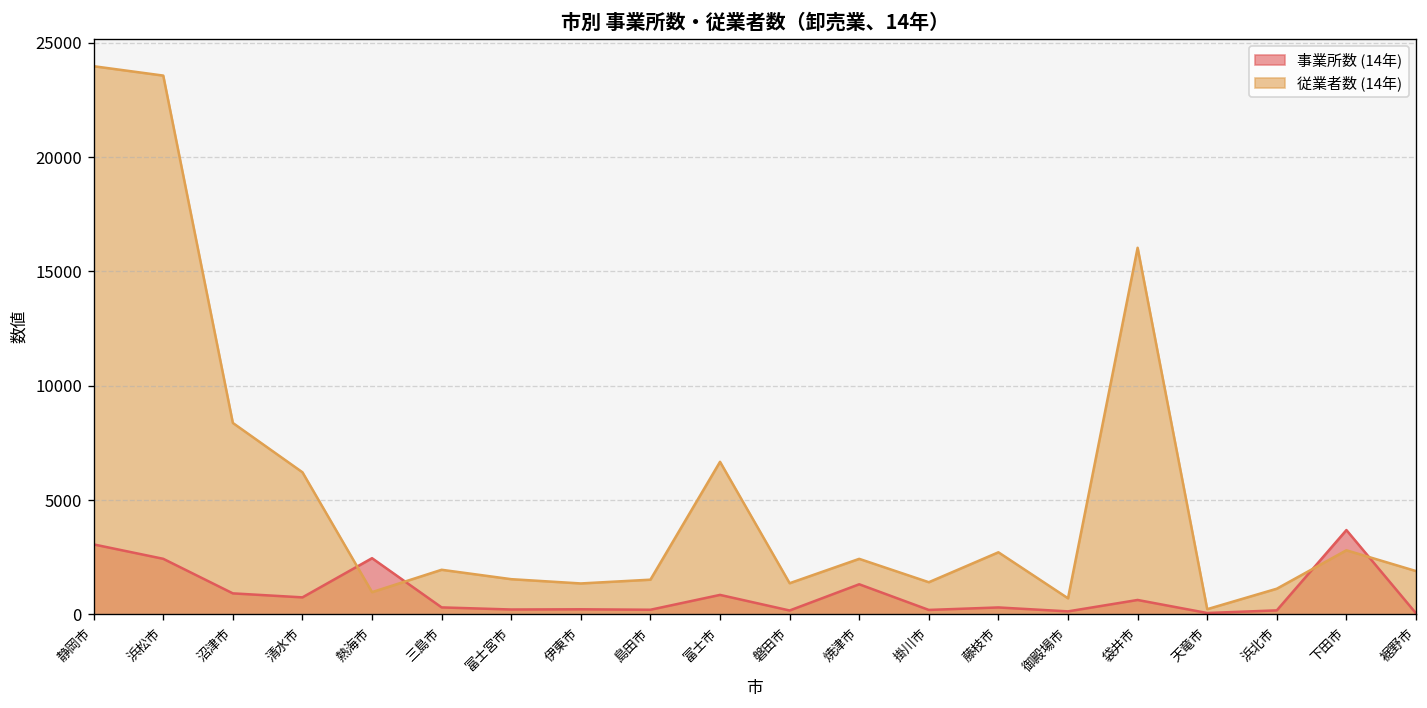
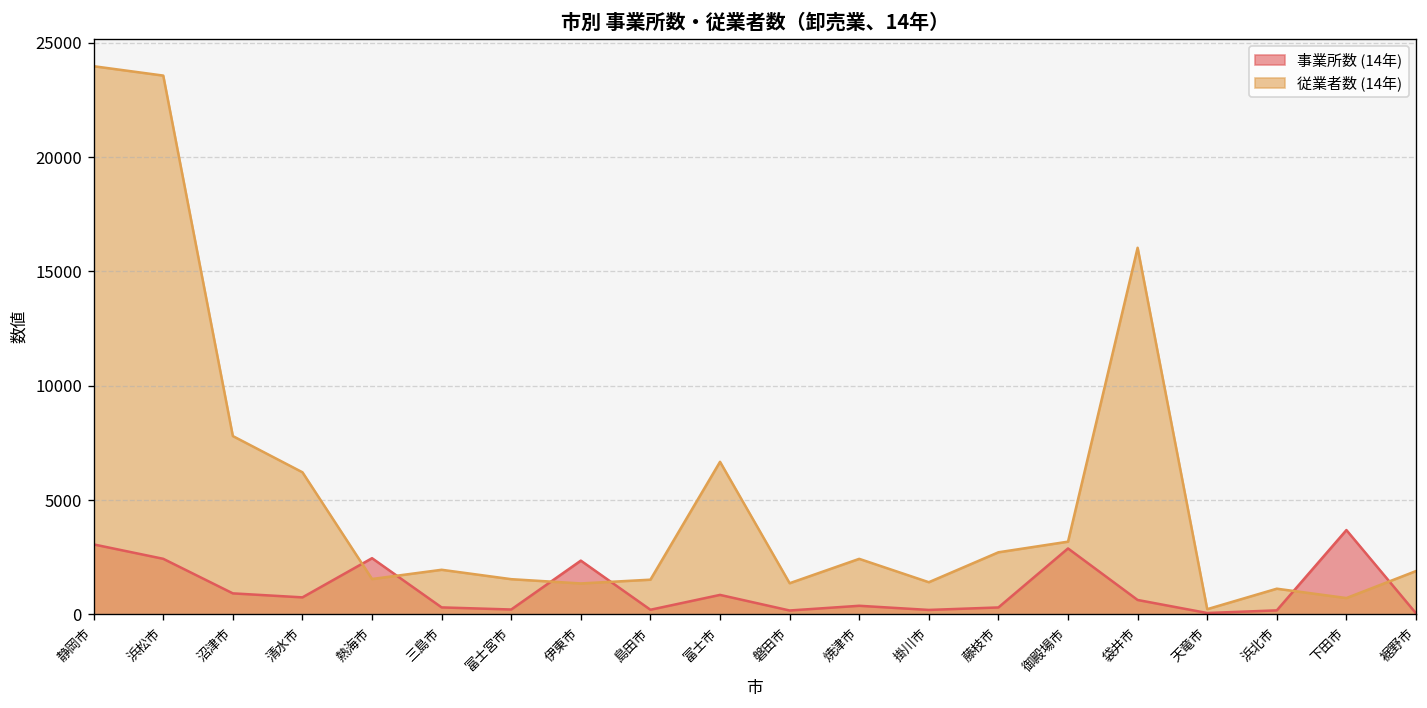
従業者数 (14年), 沼津市: 8400 -> 7800
従業者数 (14年), 熱海市: 1000 -> 1500
事業所数 (14年), 伊東市: 200 -> 2400
事業所数 (14年), 焼津市: 1300 -> 400
事業所数 (14年), 御殿場市: 100 -> 2900
従業者数 (14年), 御殿場市: 700 -> 3200
従業者数 (14年), 下田市: 2800 -> 700
